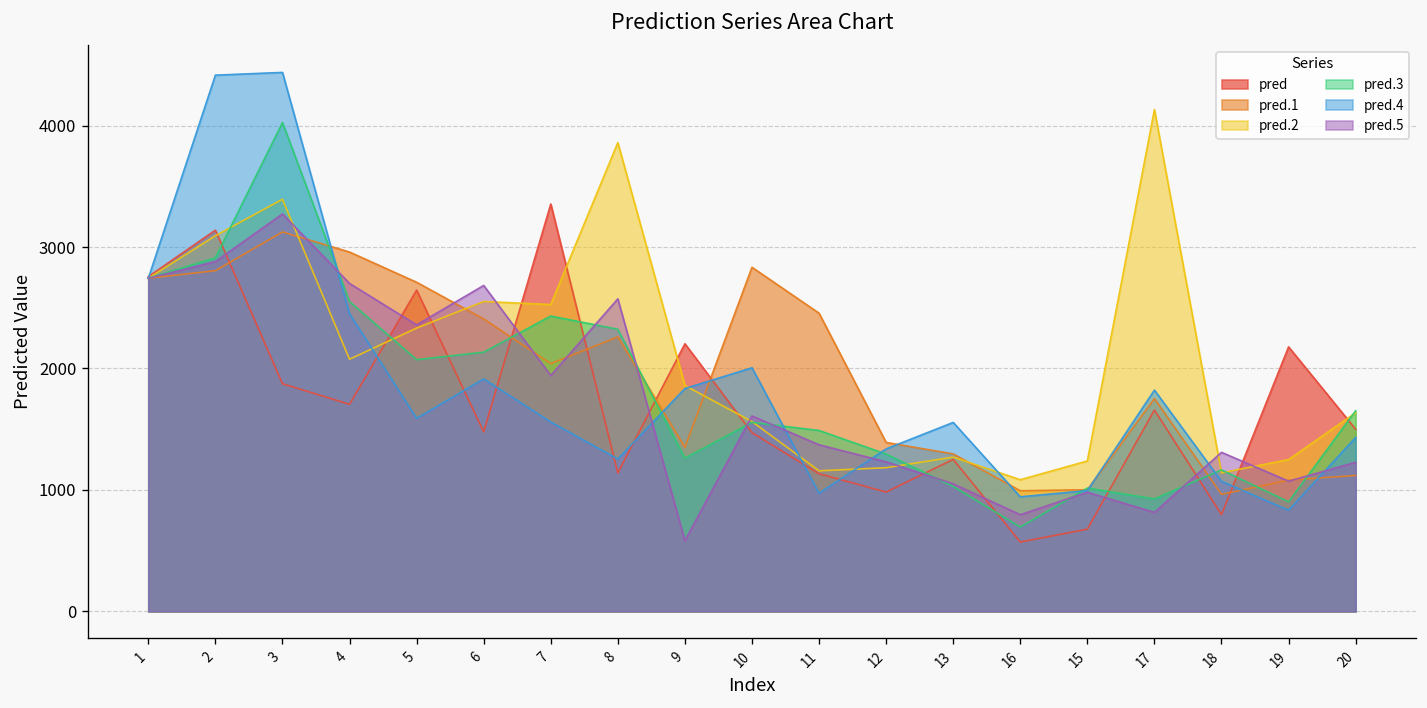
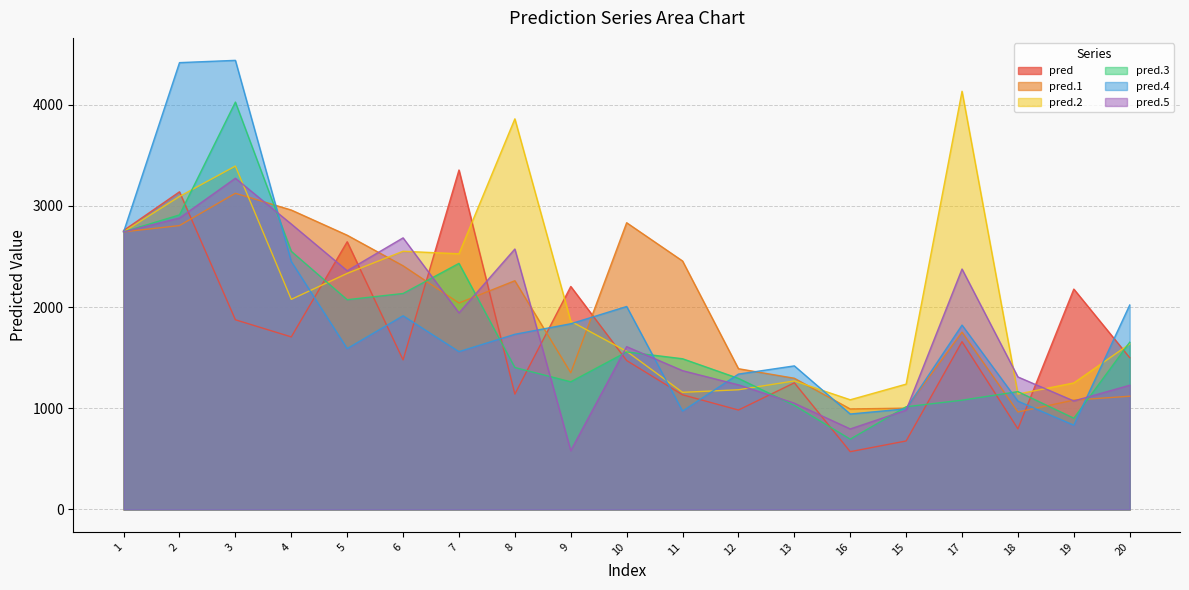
pred.5, 4: 2700 -> 2820
pred.3, 8: 2320 -> 1400
pred.4, 8: 1250 -> 1730
pred.4, 13: 1560 -> 1420
pred.3, 17: 930 -> 1080
pred.5, 17: 810 -> 2380
pred.4, 20: 1430 -> 2020
